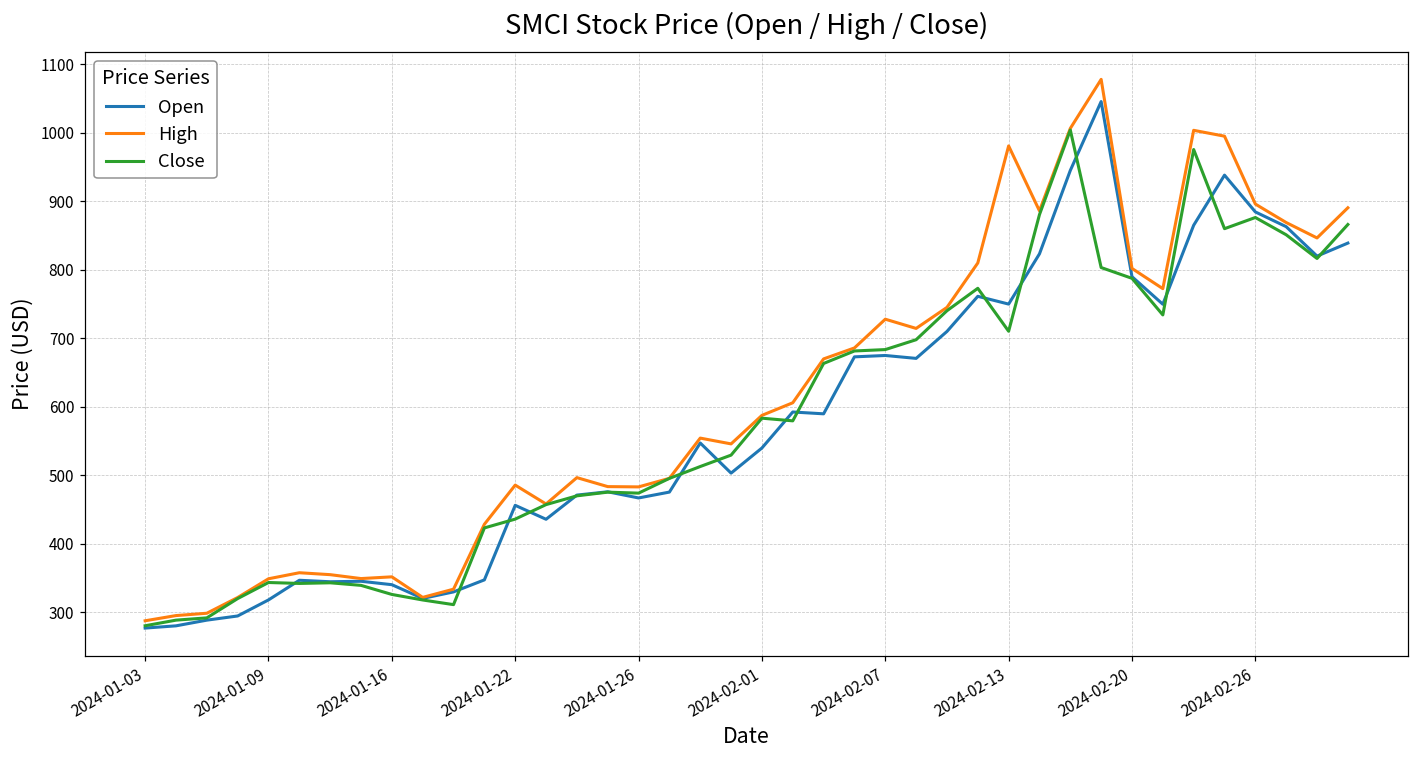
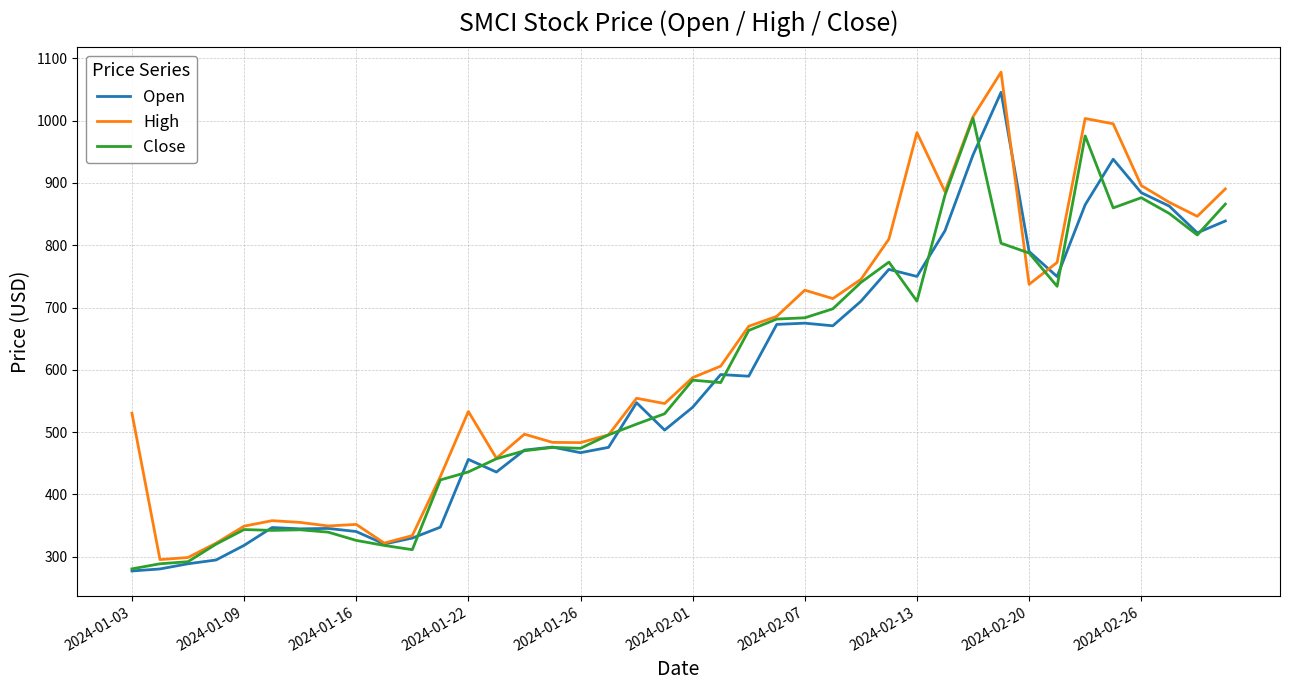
High, 2024-01-03: 290 -> 530
High, 2024-01-22: 490 -> 530
High, 2024-02-20: 800 -> 740
